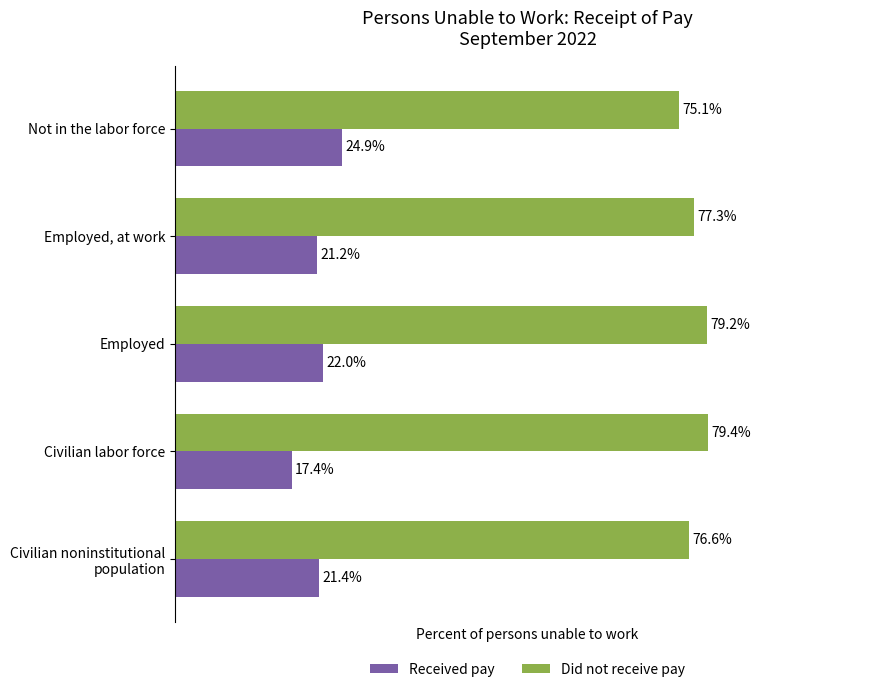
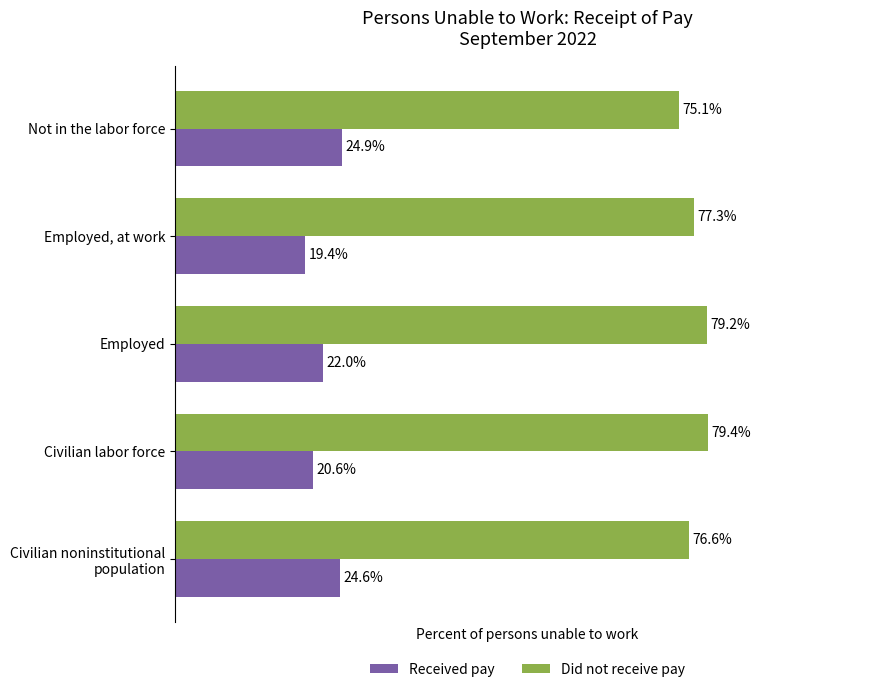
Received pay, Employed, at work: 21.2% -> 19.4%
Received pay, Civilian labor force: 17.4% -> 20.6%
Received pay, Civilian noninstitutional population: 21.4% -> 24.6%
